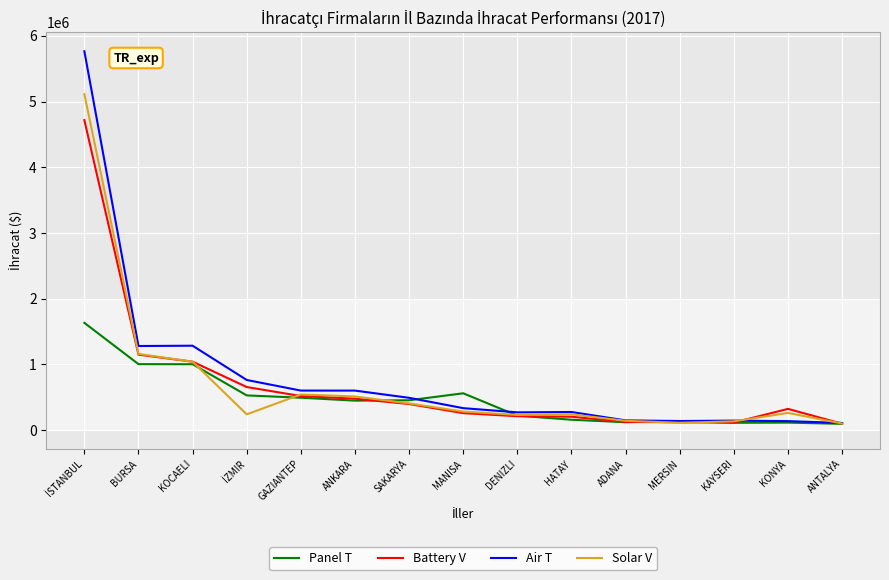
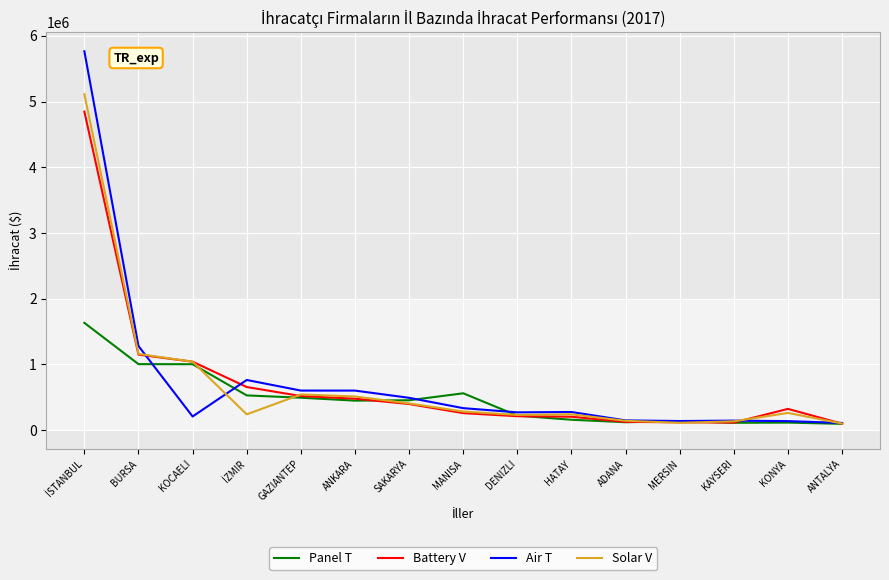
Battery V, İSTANBUL: 4700000 -> 4800000
Air T, KOCAELI: 1300000 -> 200000
